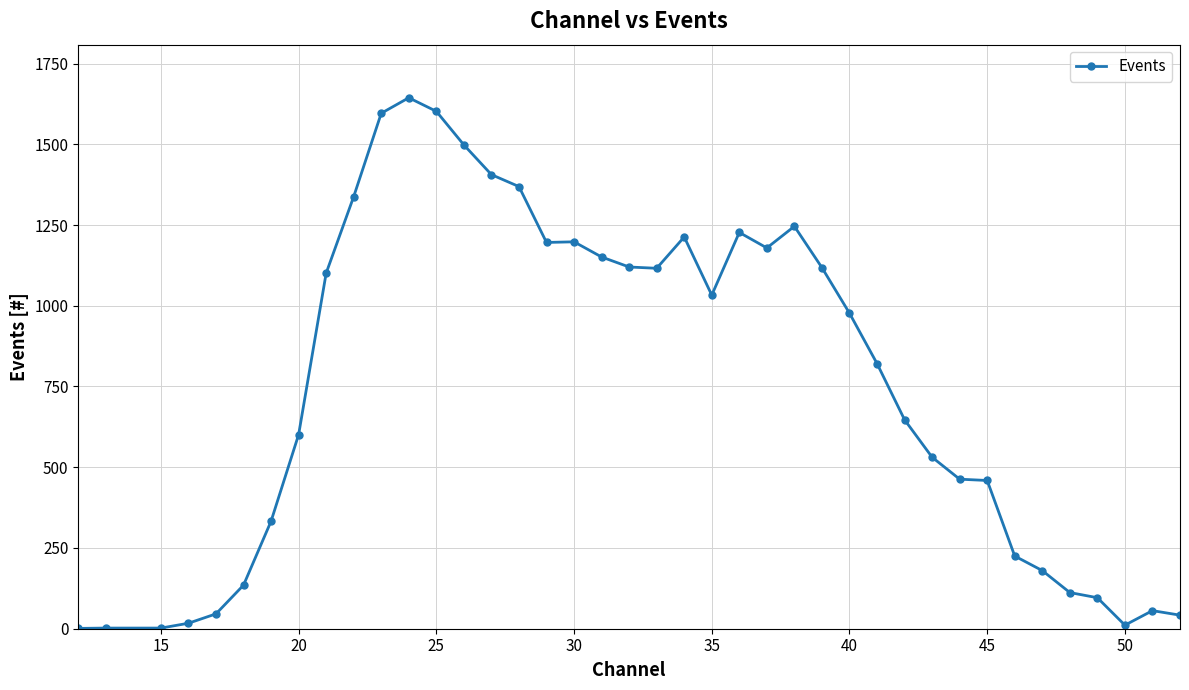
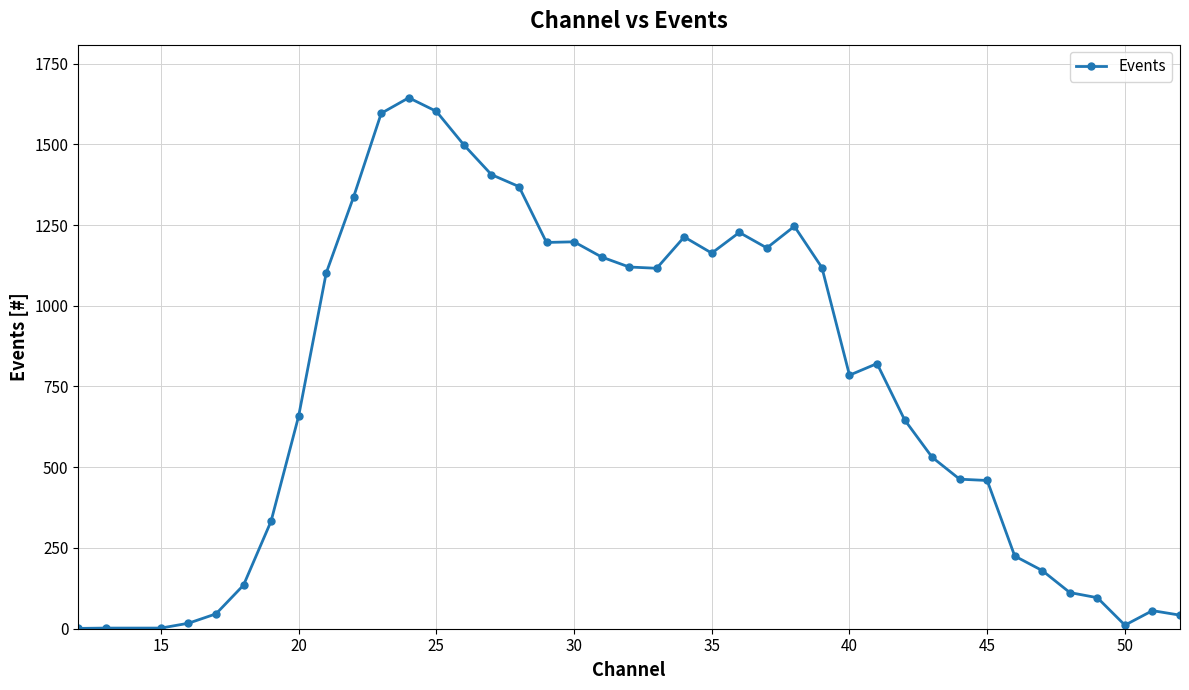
20: 600 -> 660
35: 1030 -> 1160
40: 980 -> 790
